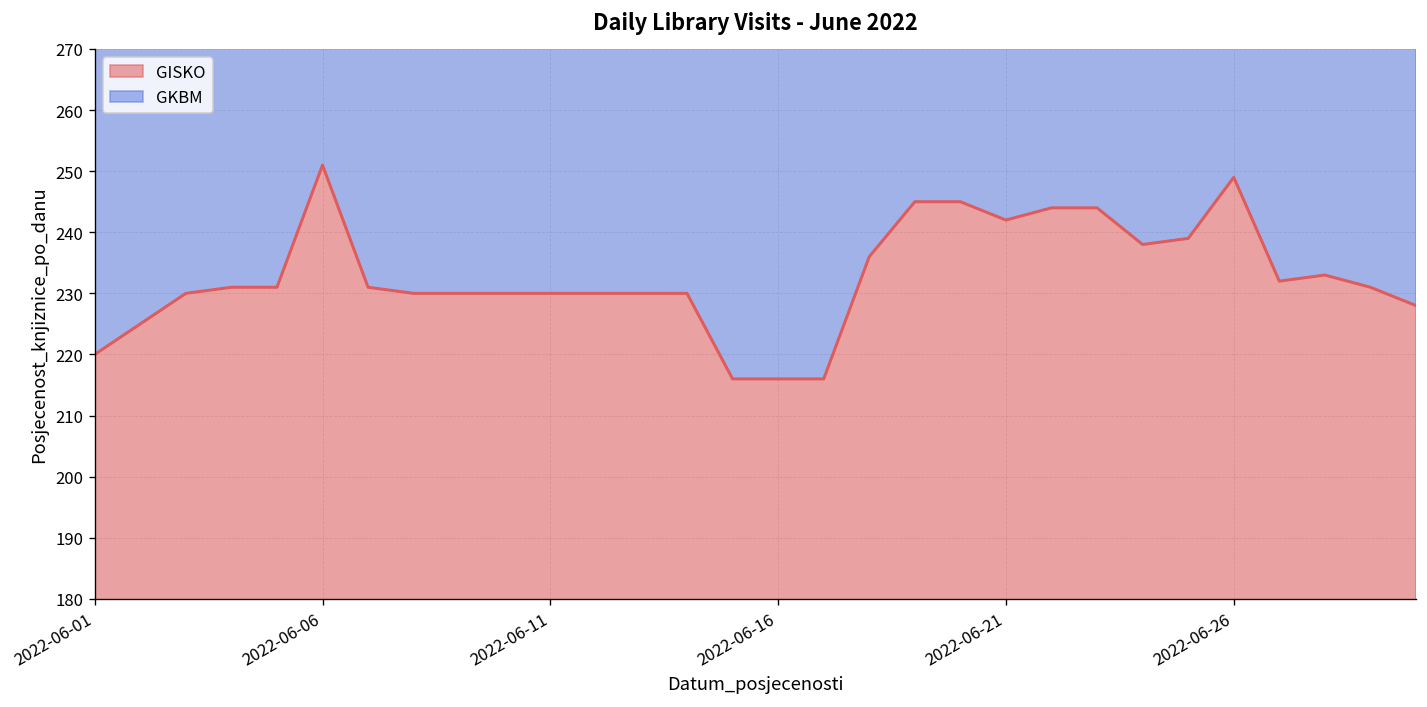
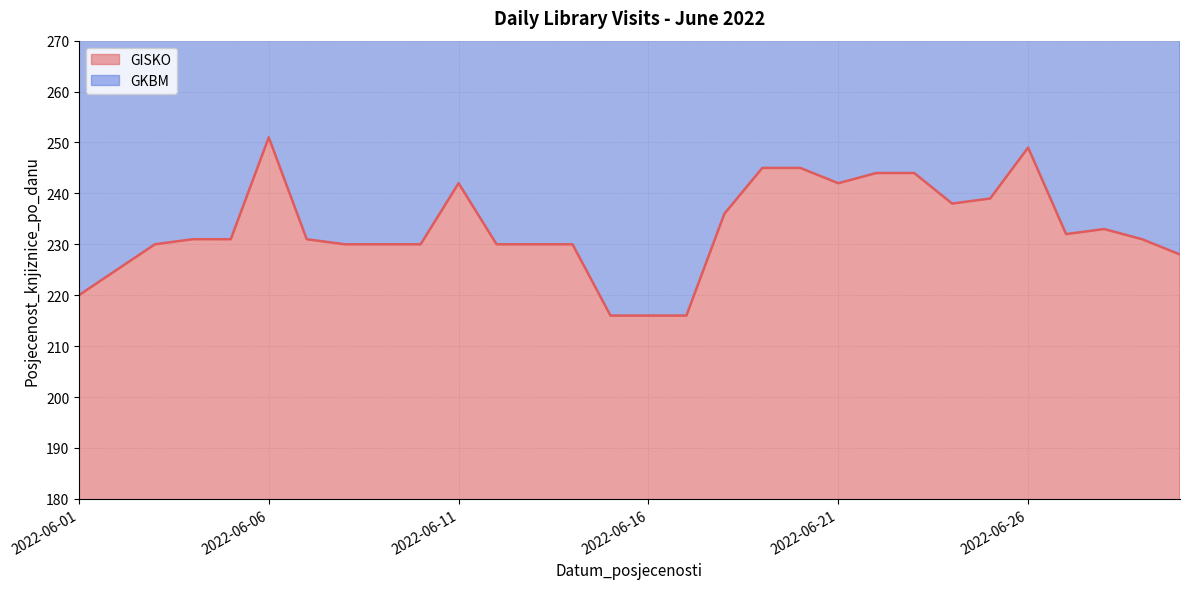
GISKO, 2022-06-11: 230 -> 242
